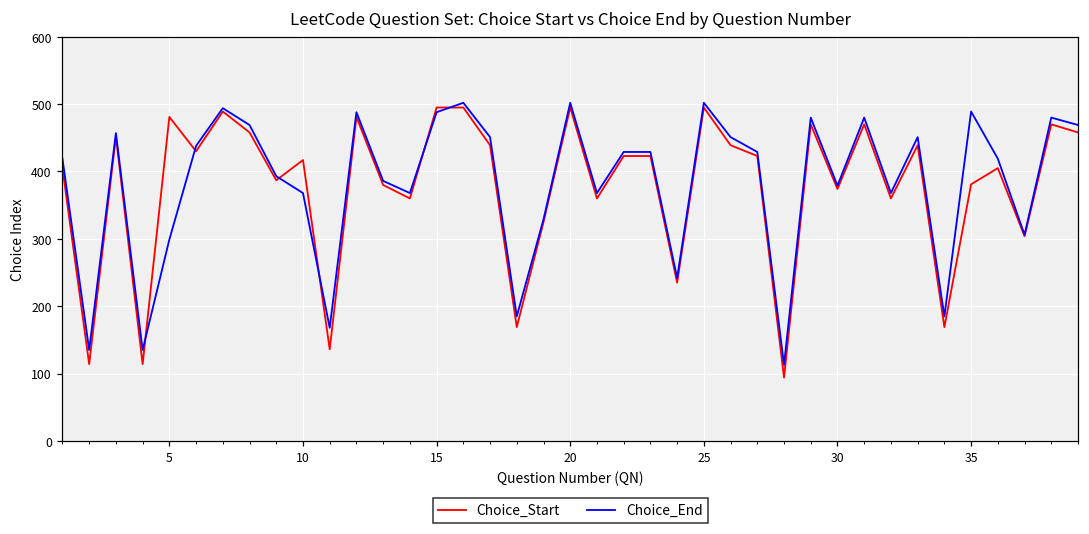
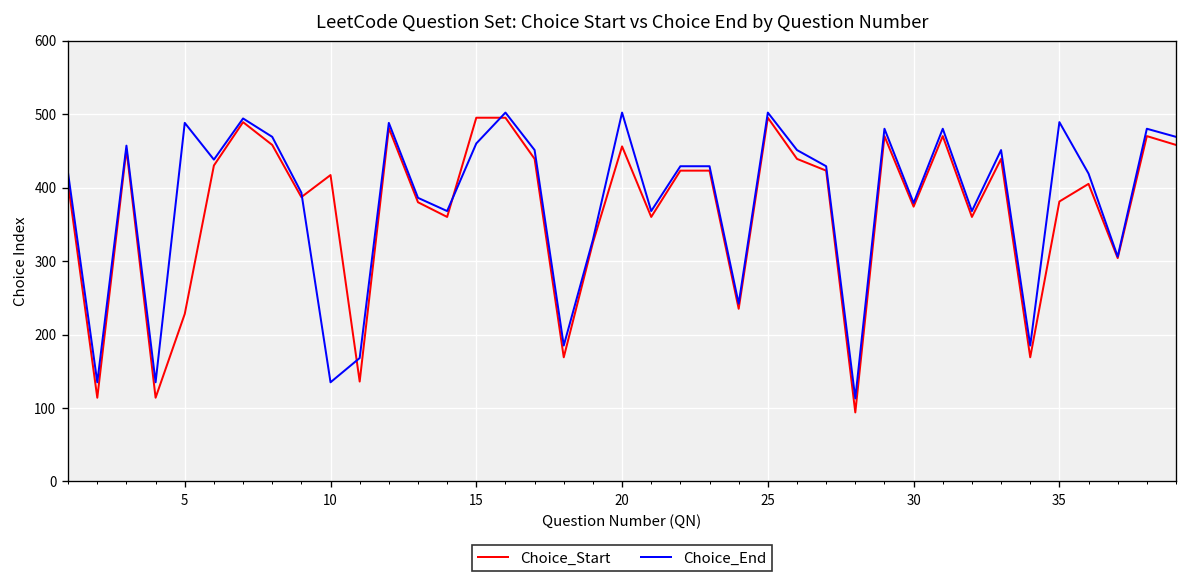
Choice_Start, 5: 480 -> 230
Choice_End, 5: 300 -> 490
Choice_End, 10: 370 -> 140
Choice_End, 15: 490 -> 460
Choice_Start, 20: 500 -> 460
